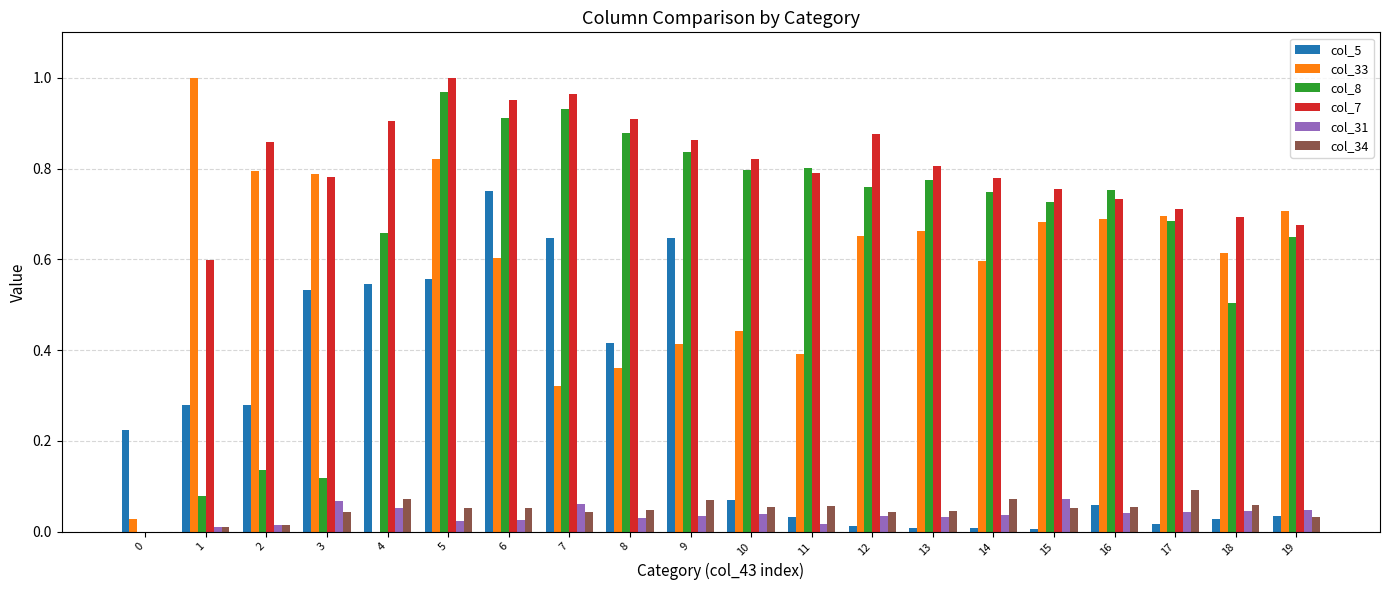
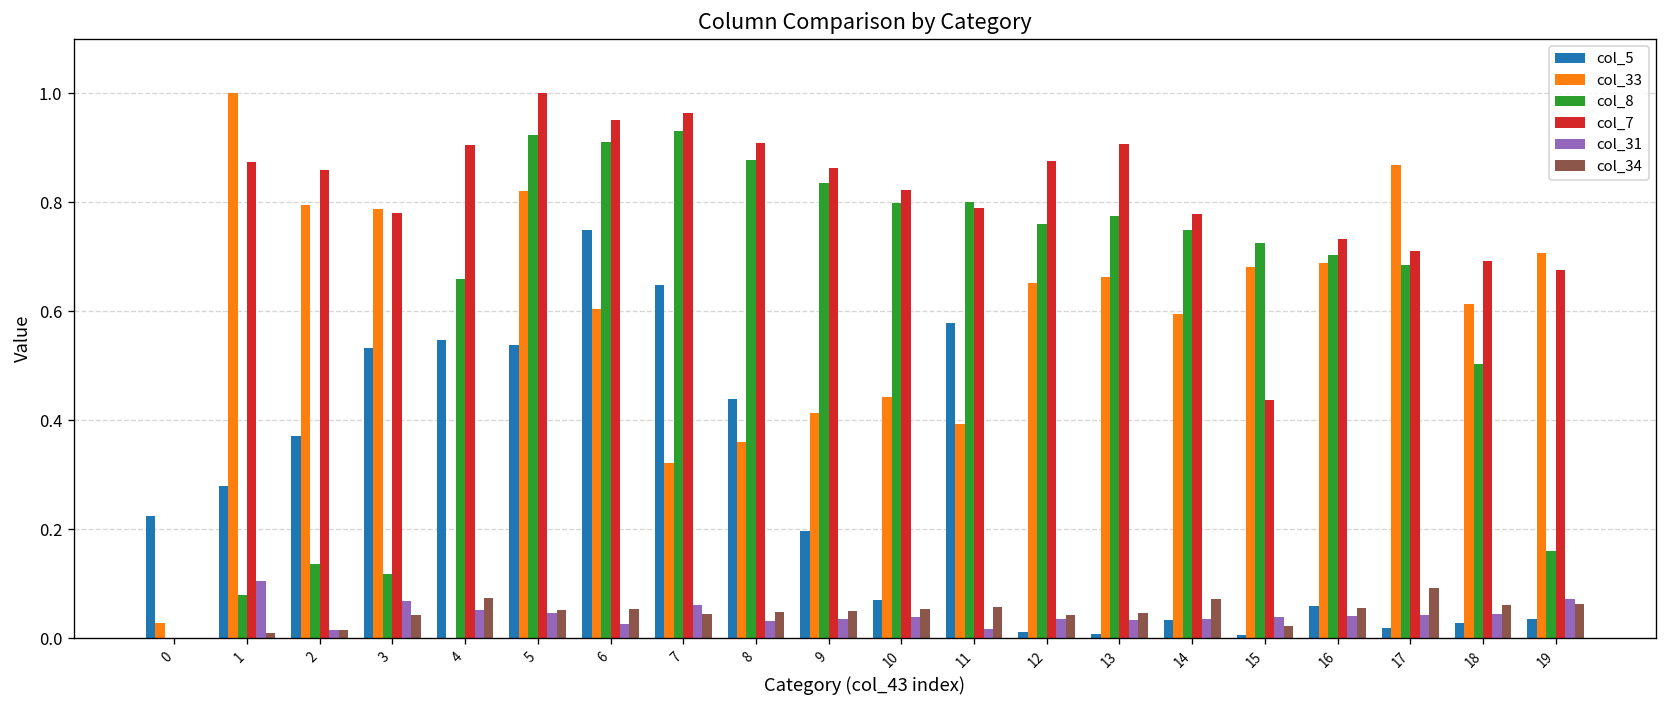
col_7, 1: 0.60 -> 0.87
col_31, 1: 0.01 -> 0.10
col_5, 2: 0.28 -> 0.37
col_5, 5: 0.56 -> 0.54
col_8, 5: 0.97 -> 0.92
col_31, 5: 0.02 -> 0.05
col_5, 8: 0.42 -> 0.44
col_5, 9: 0.65 -> 0.20
col_34, 9: 0.07 -> 0.05
col_5, 11: 0.03 -> 0.58
col_7, 13: 0.81 -> 0.91
col_5, 14: 0.01 -> 0.03
col_7, 15: 0.75 -> 0.44
col_31, 15: 0.07 -> 0.04
col_34, 15: 0.05 -> 0.02
col_8, 16: 0.75 -> 0.70
col_33, 17: 0.70 -> 0.87
col_8, 19: 0.65 -> 0.16
col_31, 19: 0.05 -> 0.07
col_34, 19: 0.03 -> 0.06
